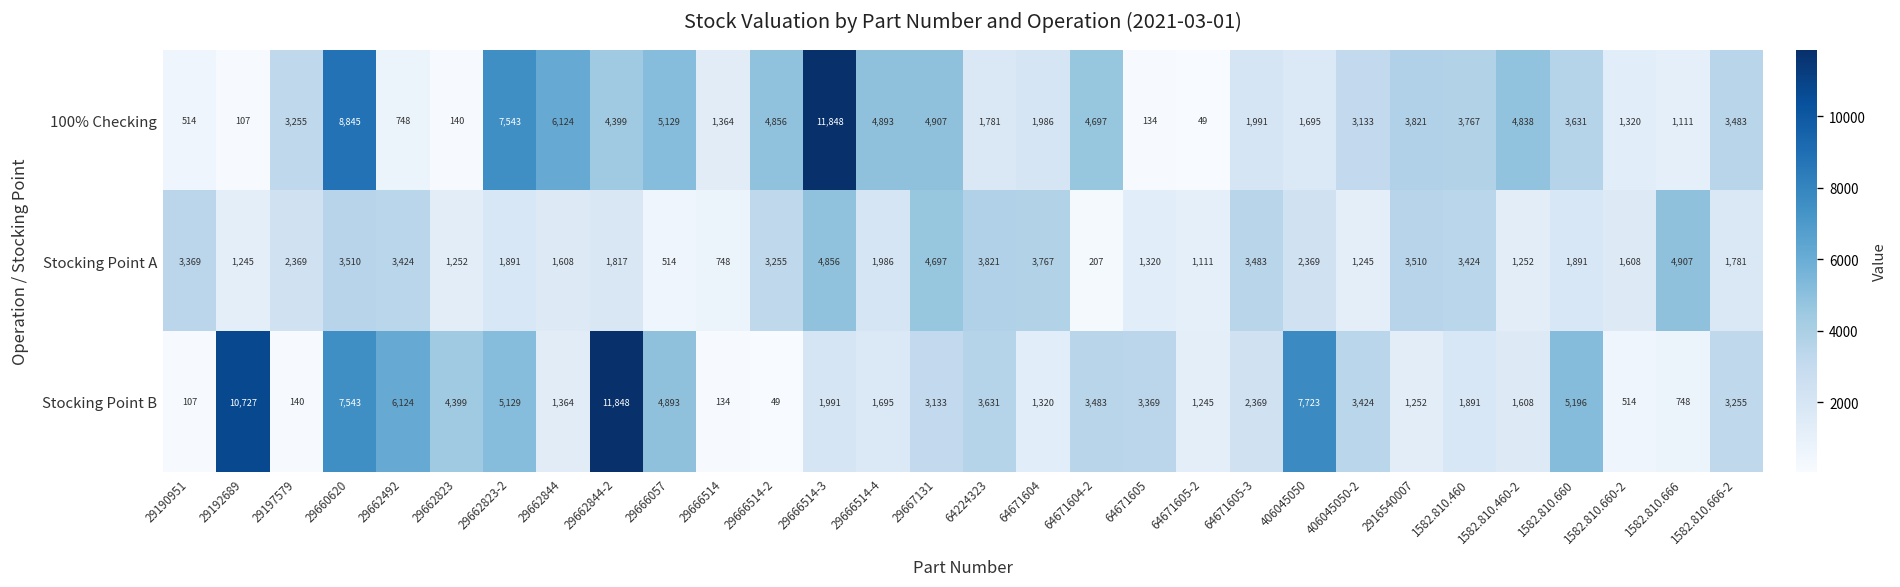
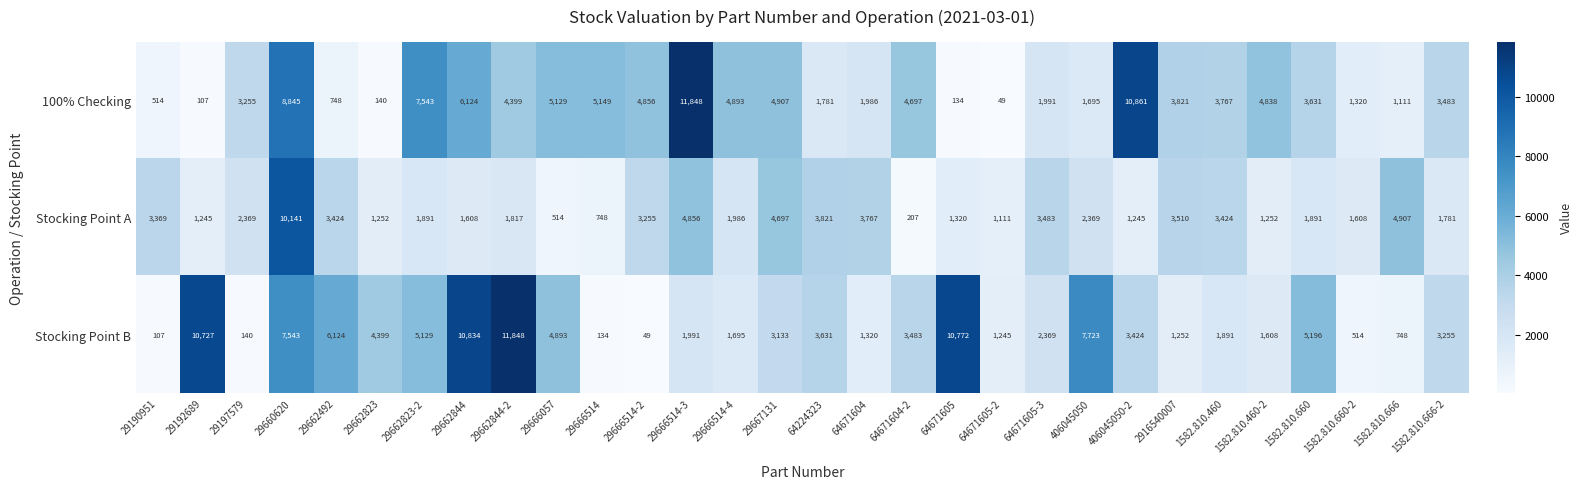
100% Checking, 29666514: 1,364 -> 5,149
100% Checking, 406045050-2: 3,133 -> 10,861
Stocking Point A, 29660620: 3,510 -> 10,141
Stocking Point B, 29662844: 1,364 -> 10,834
Stocking Point B, 64671605: 3,369 -> 10,772
